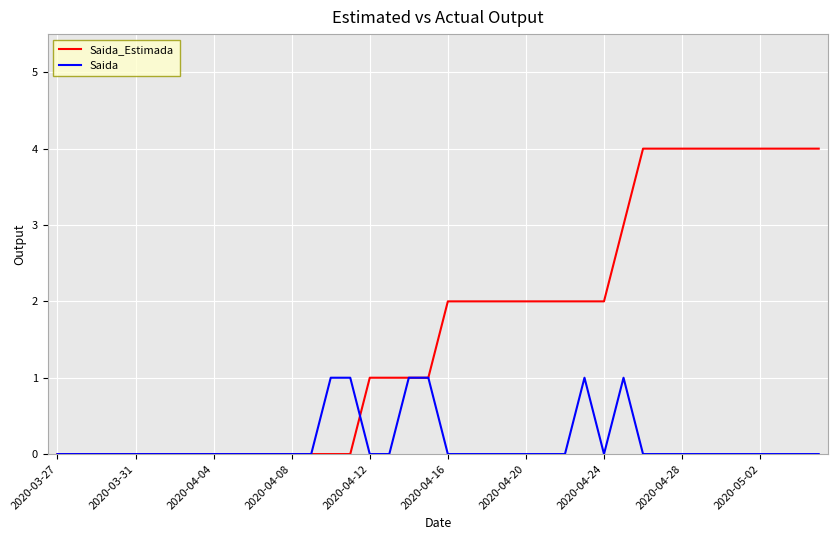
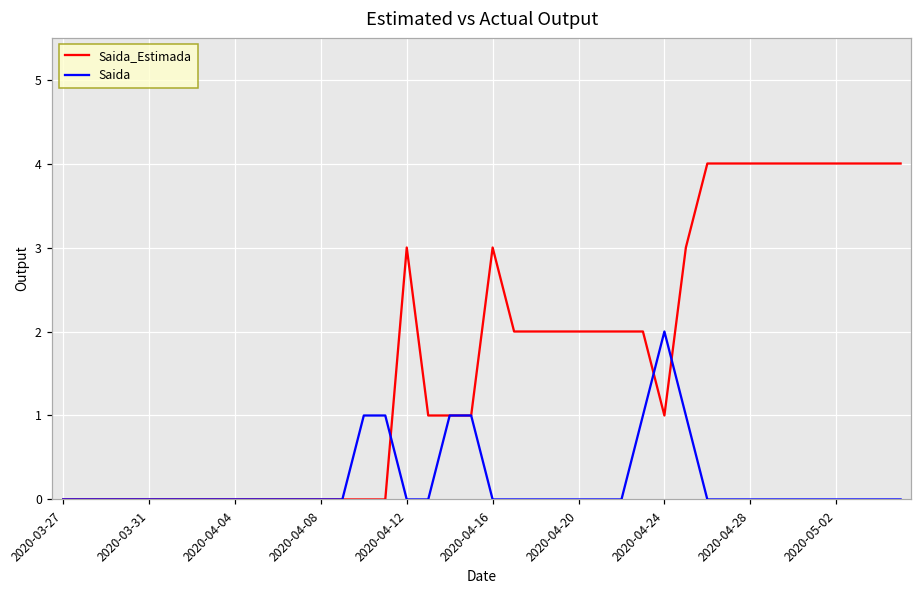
Saida_Estimada, 2020-04-12: 1 -> 3
Saida_Estimada, 2020-04-16: 2 -> 3
Saida_Estimada, 2020-04-24: 2 -> 1
Saida, 2020-04-24: 0 -> 2
